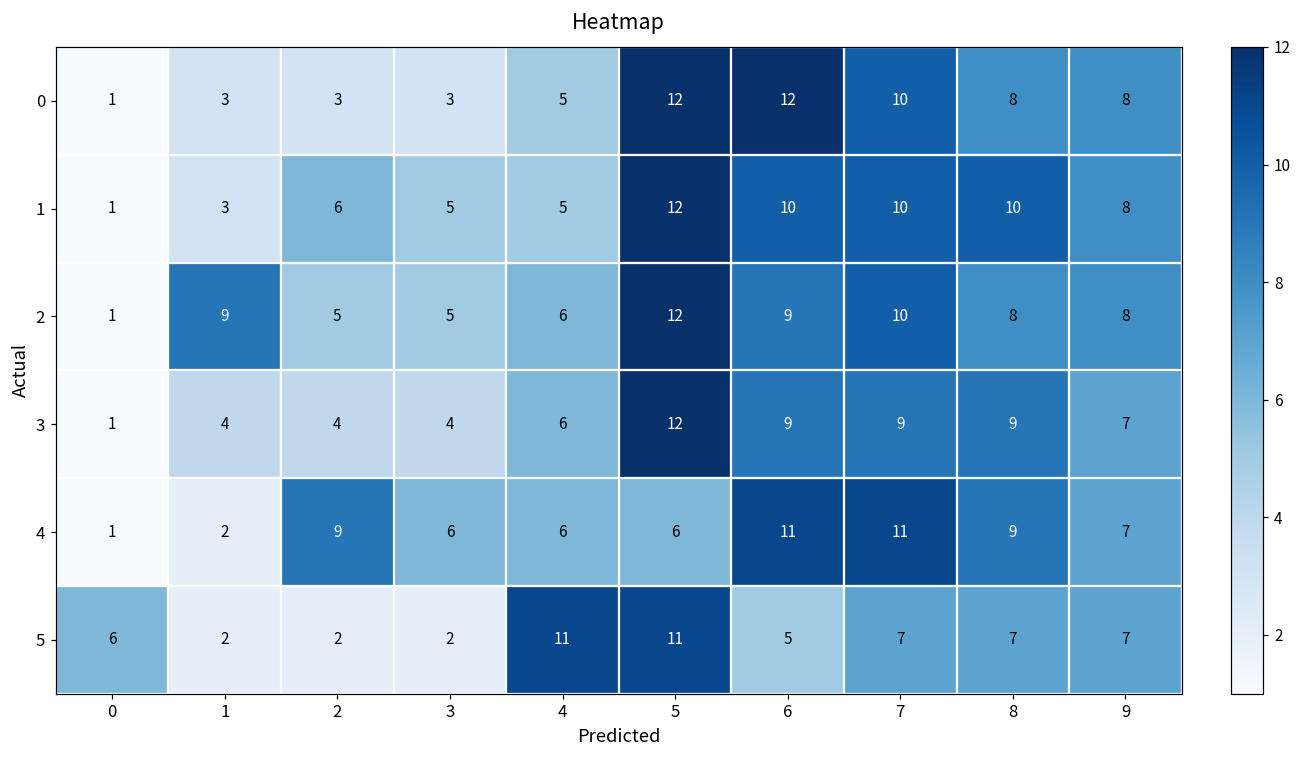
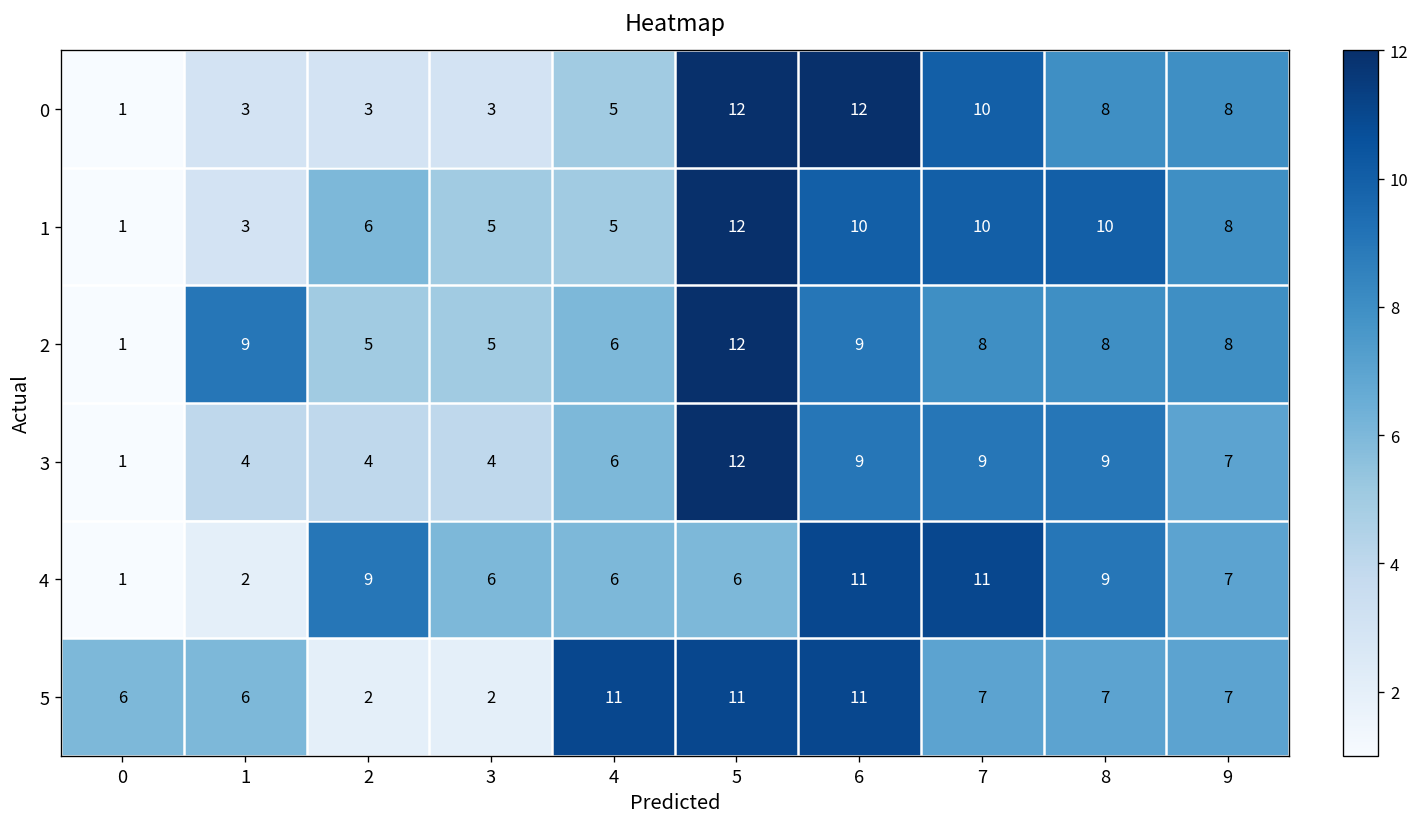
2, 7: 10 -> 8
5, 1: 2 -> 6
5, 6: 5 -> 11
